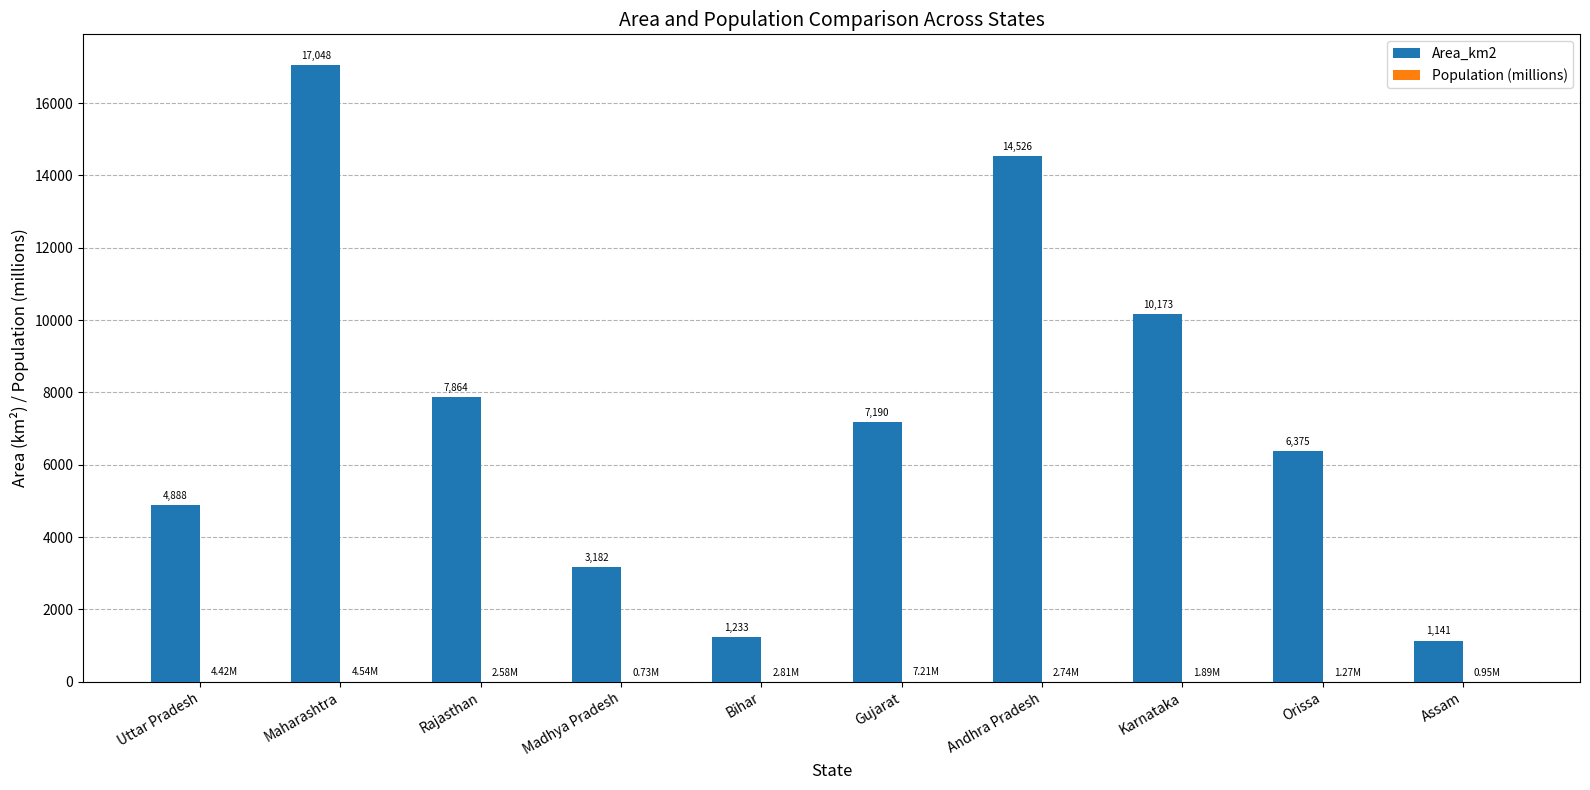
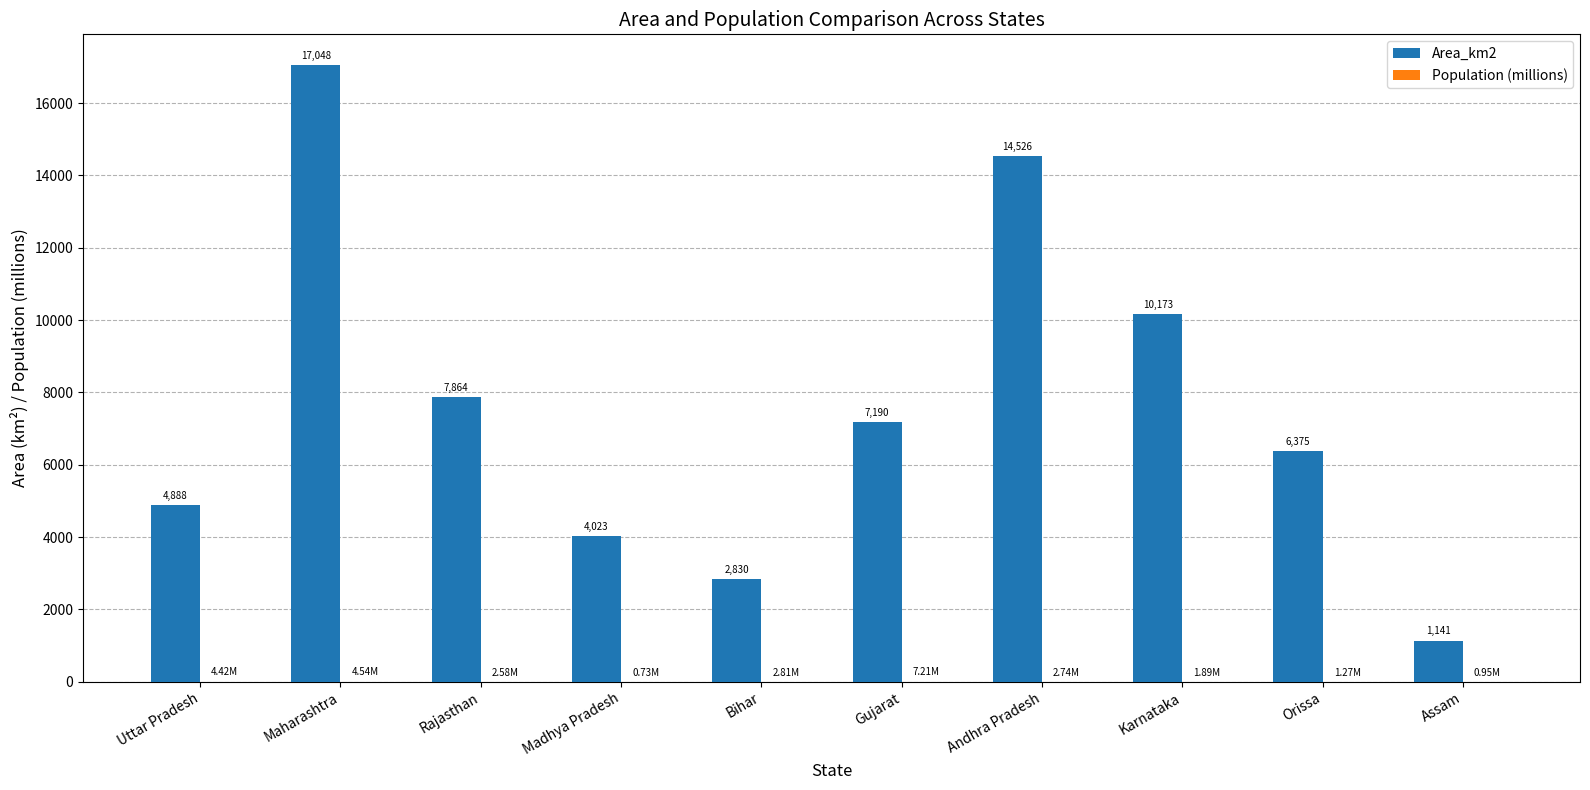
Area_km2, Madhya Pradesh: 3,182 -> 4,023
Area_km2, Bihar: 1,233 -> 2,830
